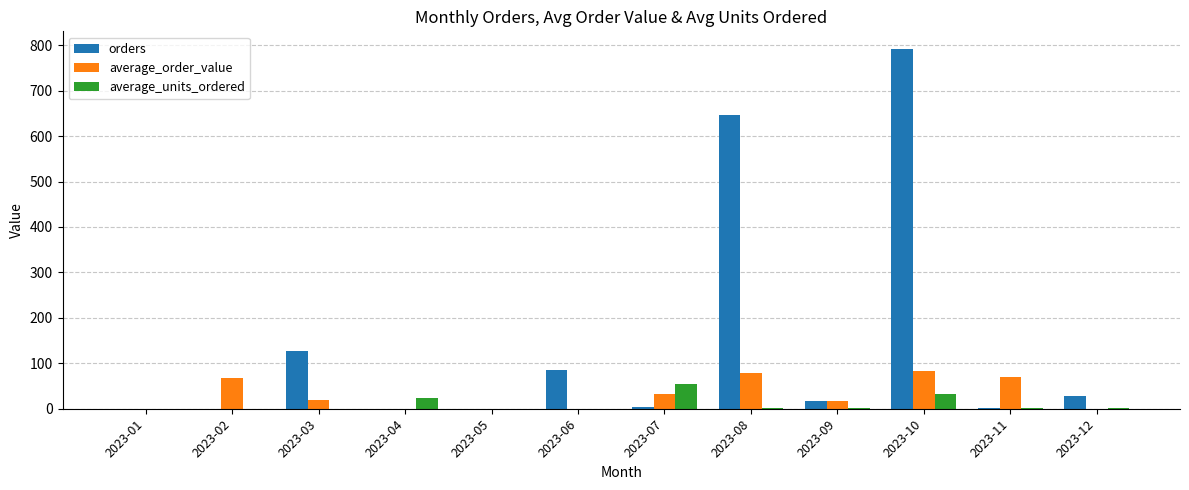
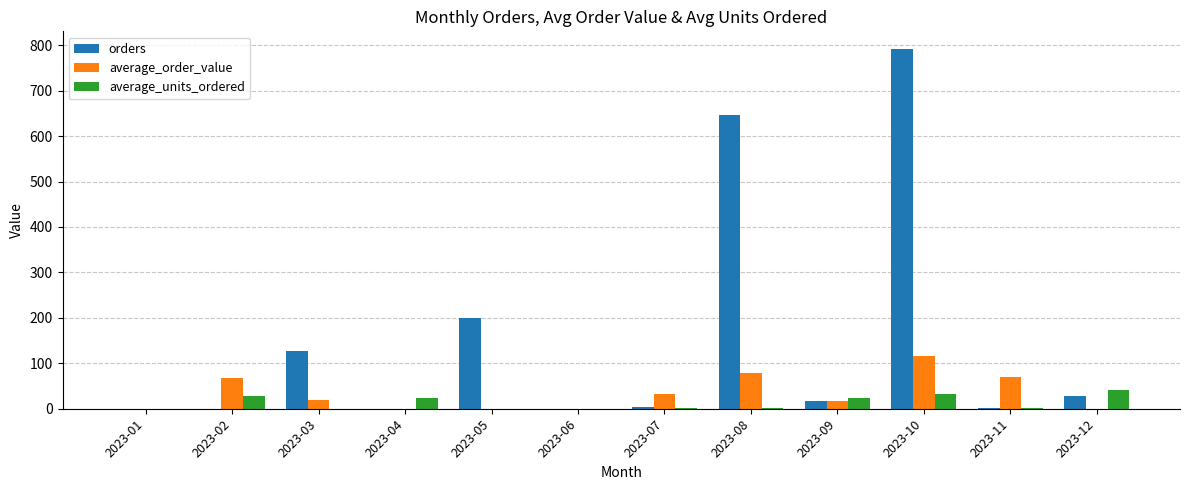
average_units_ordered, 2023-02: 0 -> 30
orders, 2023-05: 0 -> 200
orders, 2023-06: 90 -> 0
average_units_ordered, 2023-07: 50 -> 0
average_units_ordered, 2023-09: 0 -> 20
average_order_value, 2023-10: 80 -> 120
average_units_ordered, 2023-12: 0 -> 40
